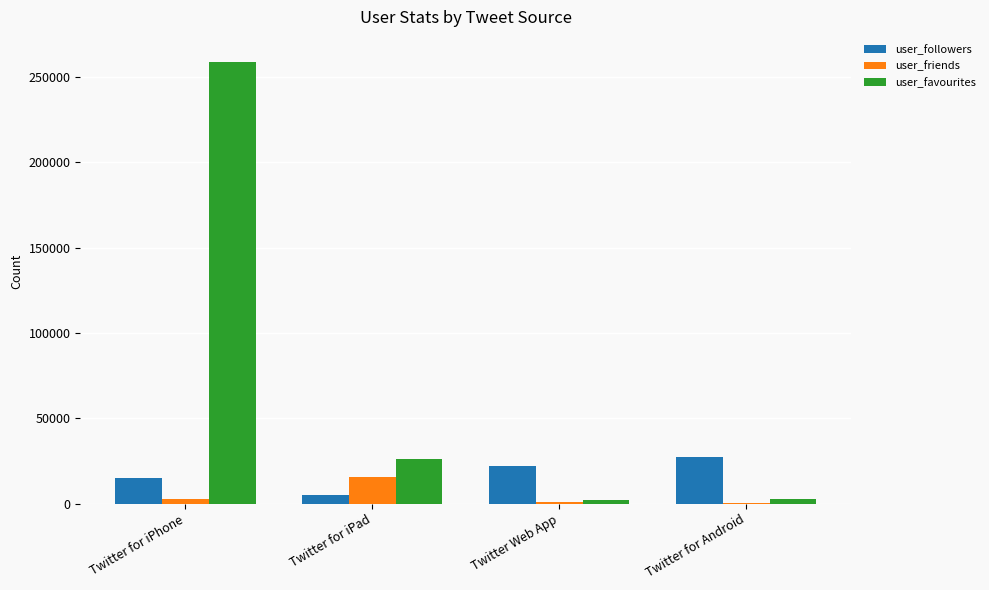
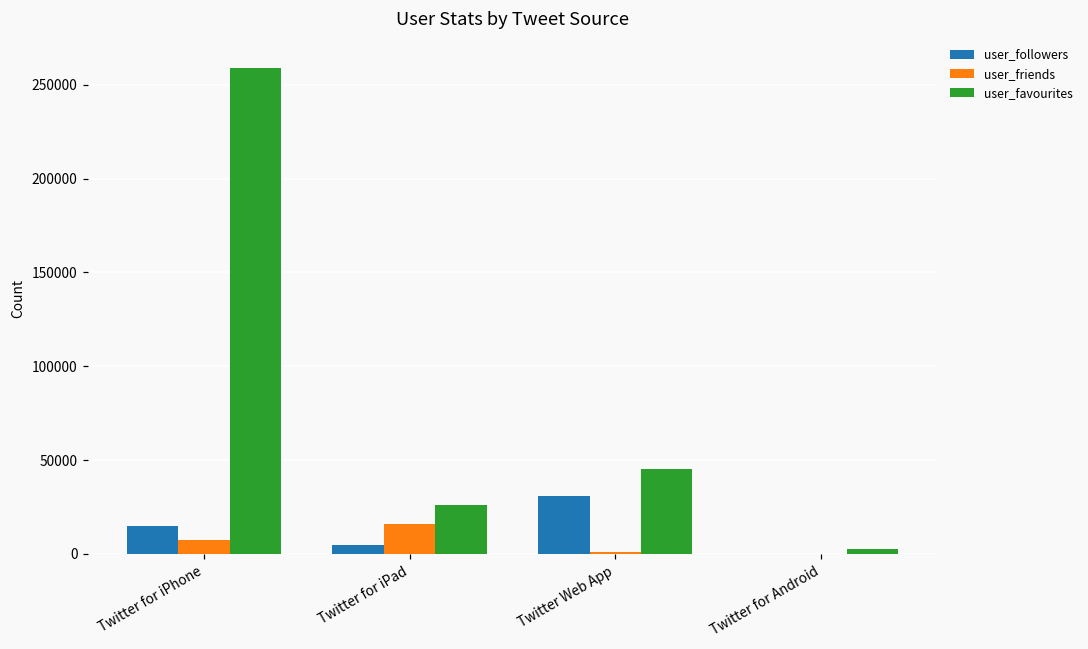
user_friends, Twitter for iPhone: 2000 -> 7000
user_followers, Twitter Web App: 22000 -> 31000
user_favourites, Twitter Web App: 2000 -> 45000
user_followers, Twitter for Android: 27000 -> 0
